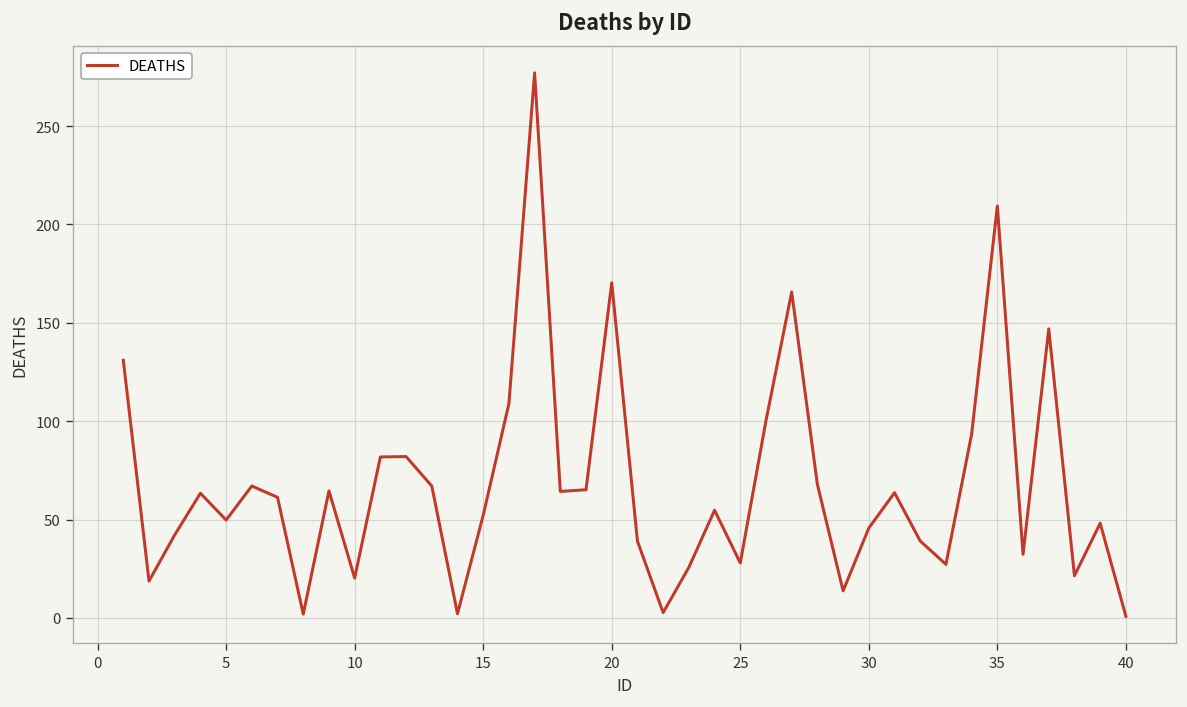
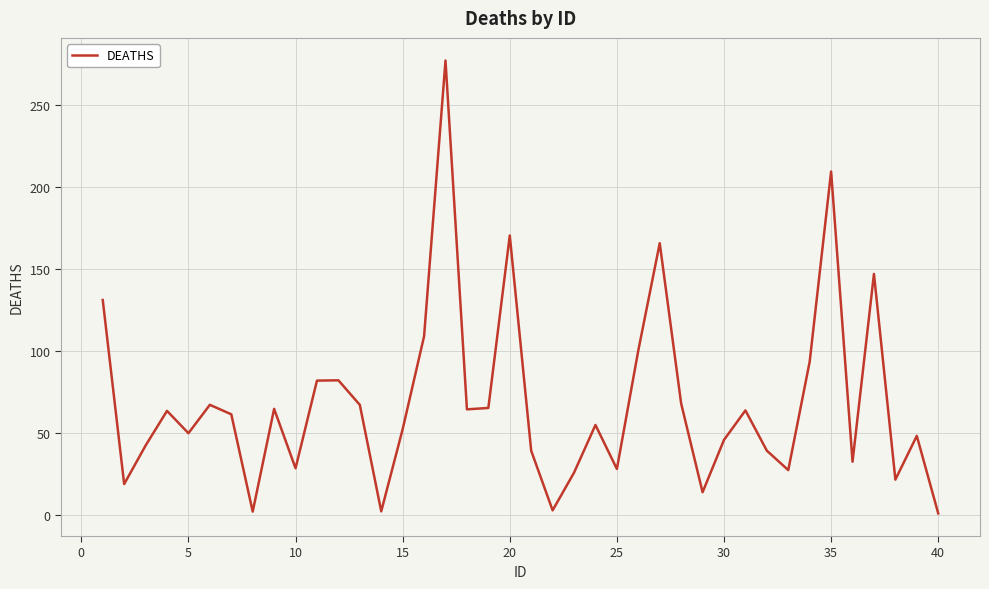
10: 20 -> 28
